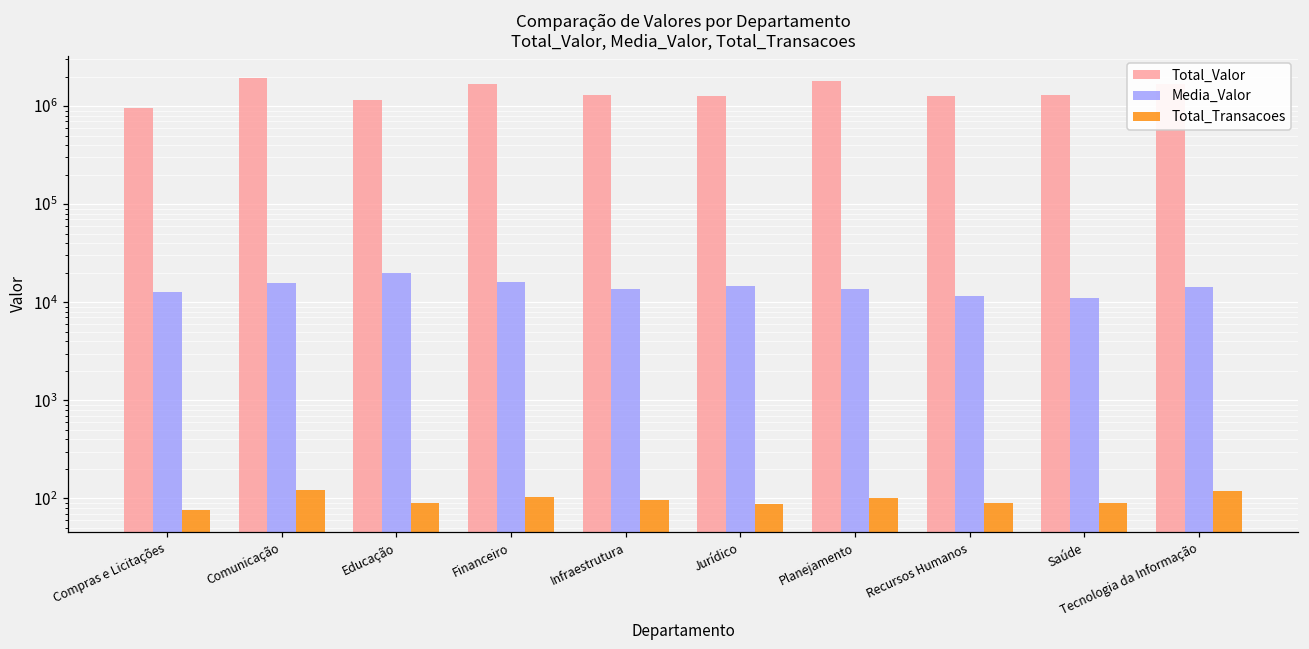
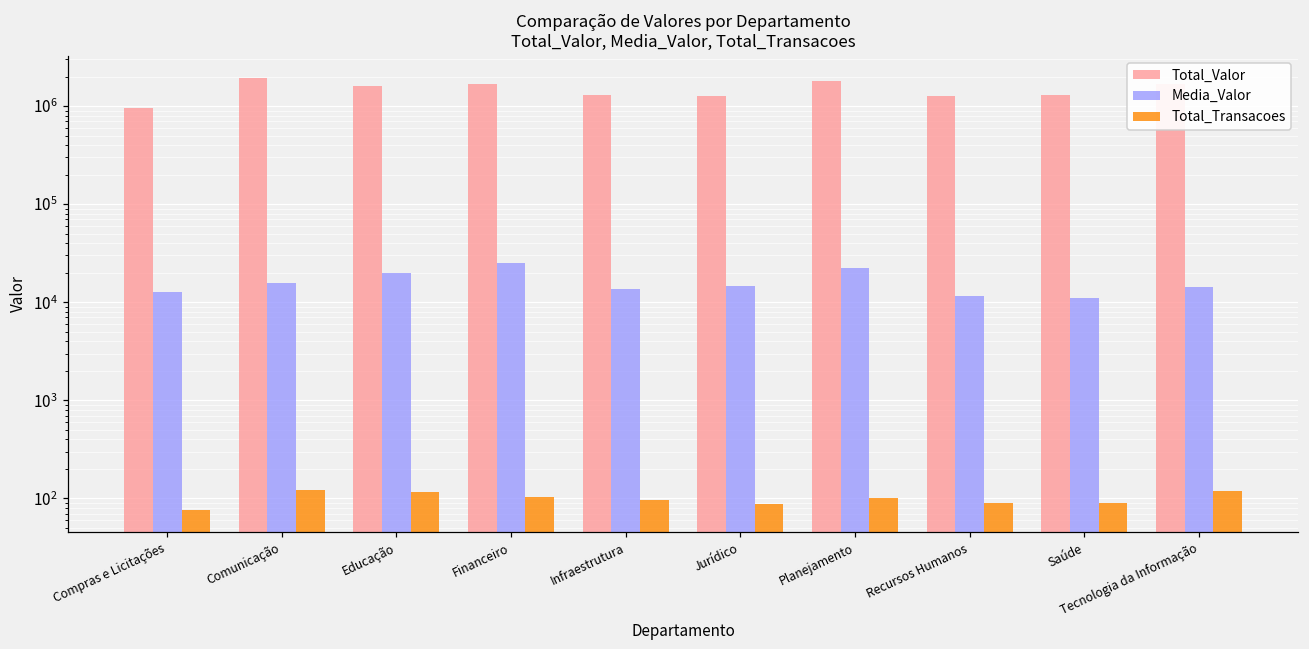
Total_Valor, Educação: 1200000 -> 1600000
Total_Transacoes, Educação: 90 -> 120
Media_Valor, Financeiro: 16000 -> 25000
Media_Valor, Planejamento: 14000 -> 23000
